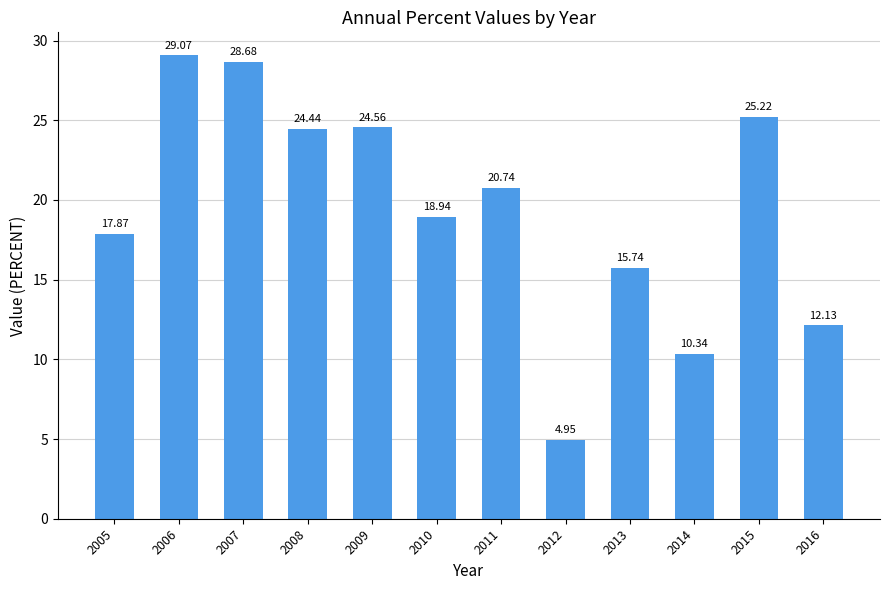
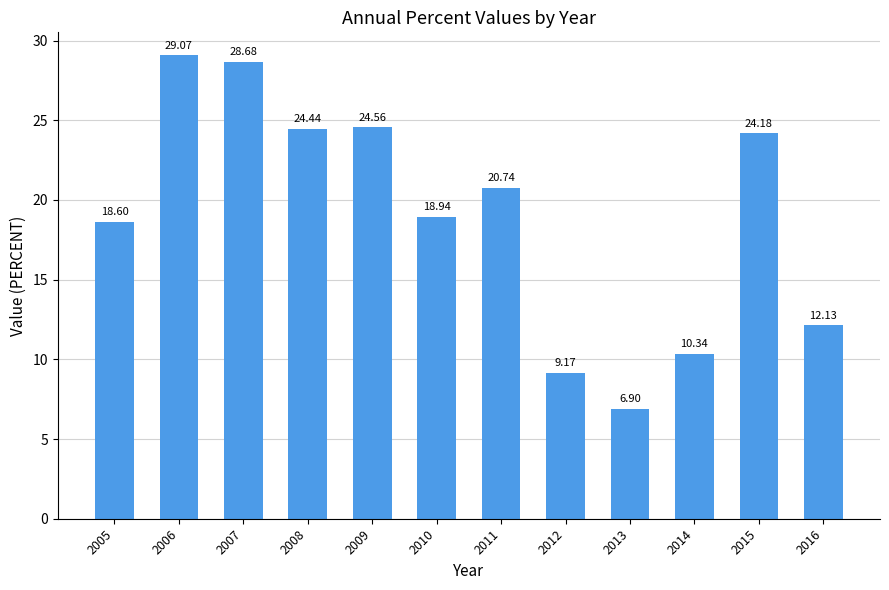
2005: 17.87 -> 18.60
2012: 4.95 -> 9.17
2013: 15.74 -> 6.90
2015: 25.22 -> 24.18
